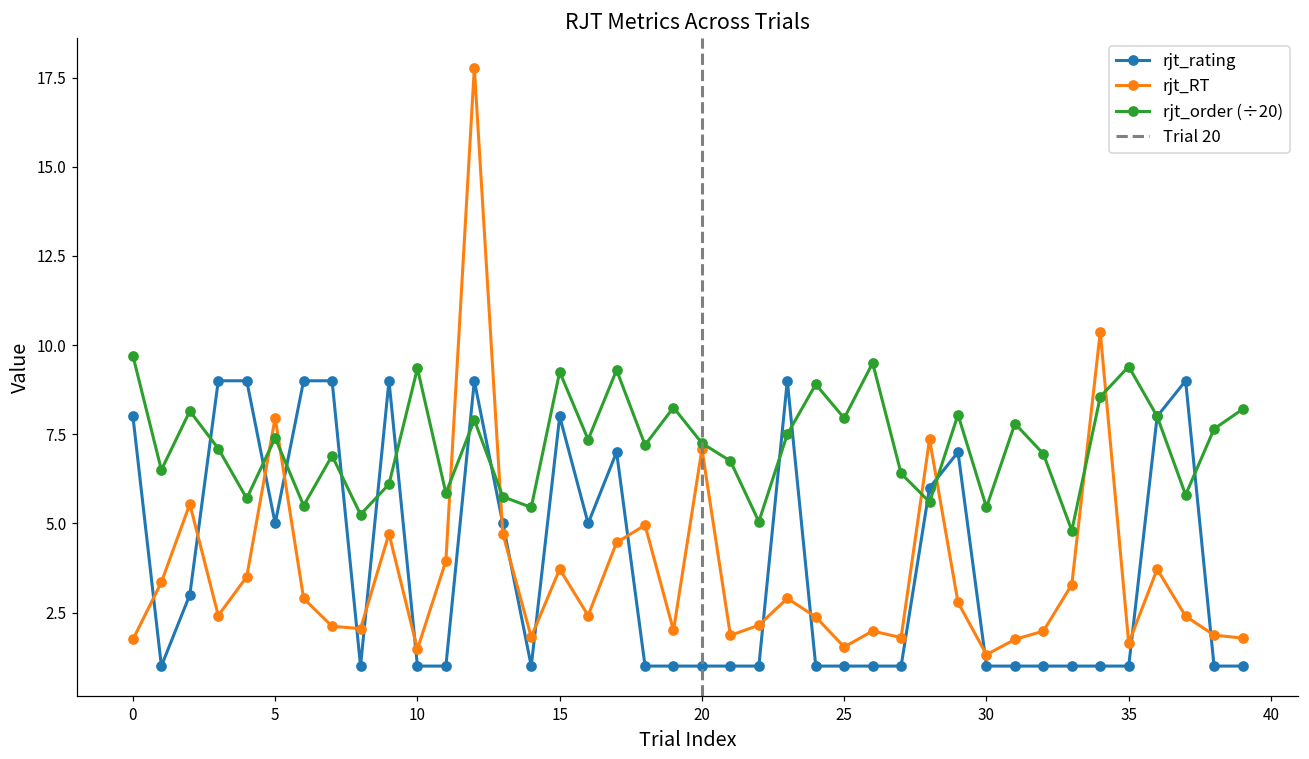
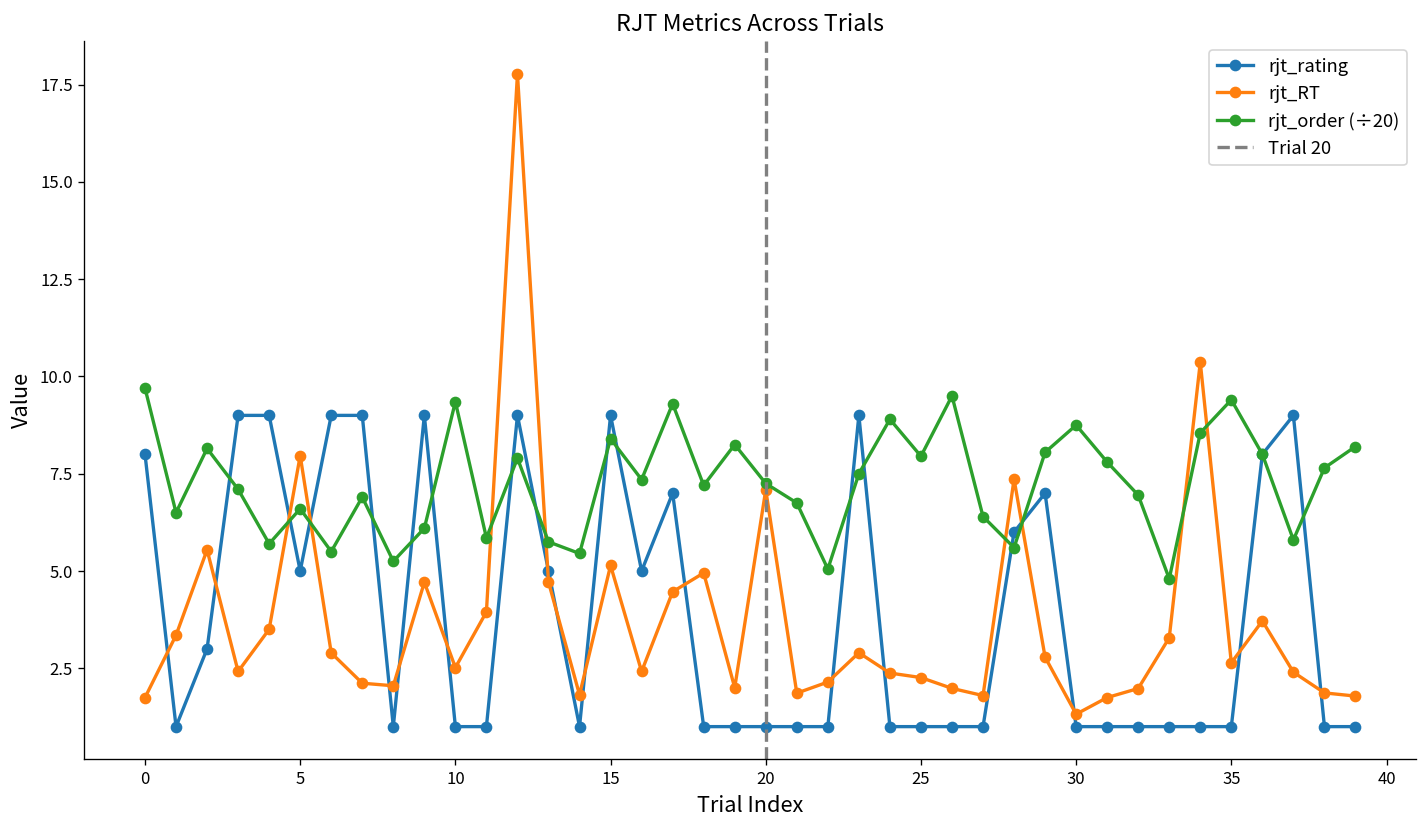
rjt_order (÷20), 5: 7.4 -> 6.6
rjt_RT, 10: 1.5 -> 2.5
rjt_rating, 15: 8 -> 9
rjt_RT, 15: 3.7 -> 5.1
rjt_order (÷20), 15: 9.3 -> 8.4
rjt_RT, 25: 1.5 -> 2.3
rjt_order (÷20), 30: 5.5 -> 8.8
rjt_RT, 35: 1.6 -> 2.6
